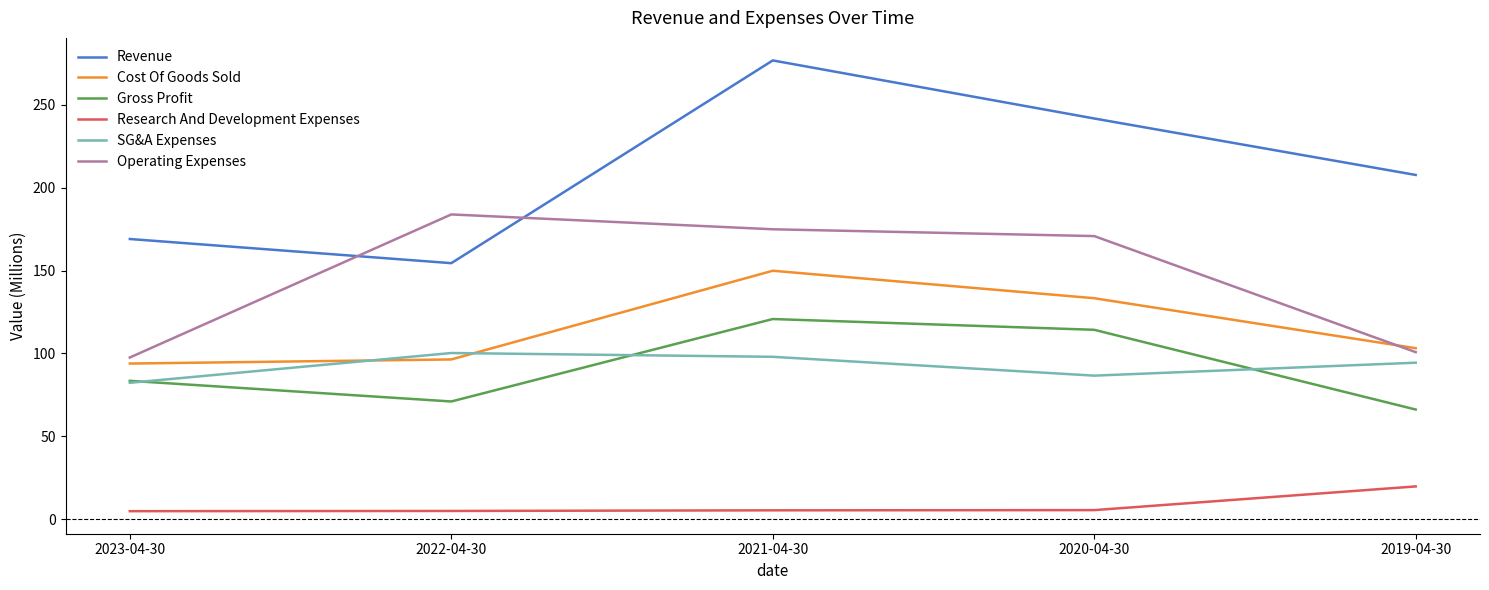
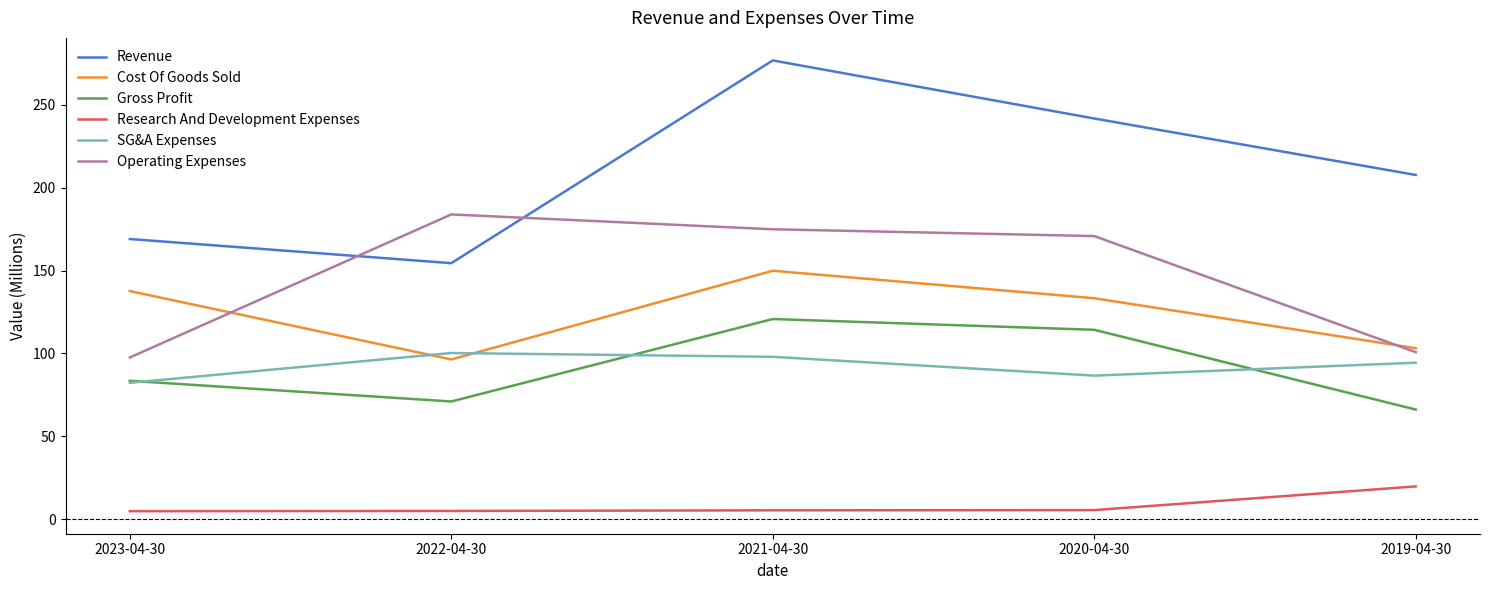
Cost Of Goods Sold, 2023-04-30: 94 -> 138
